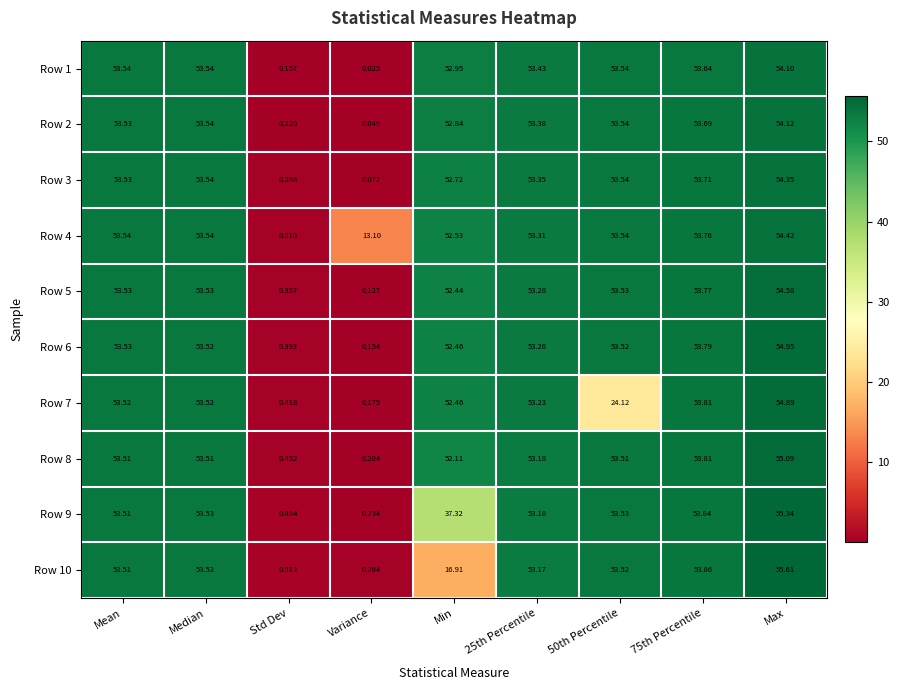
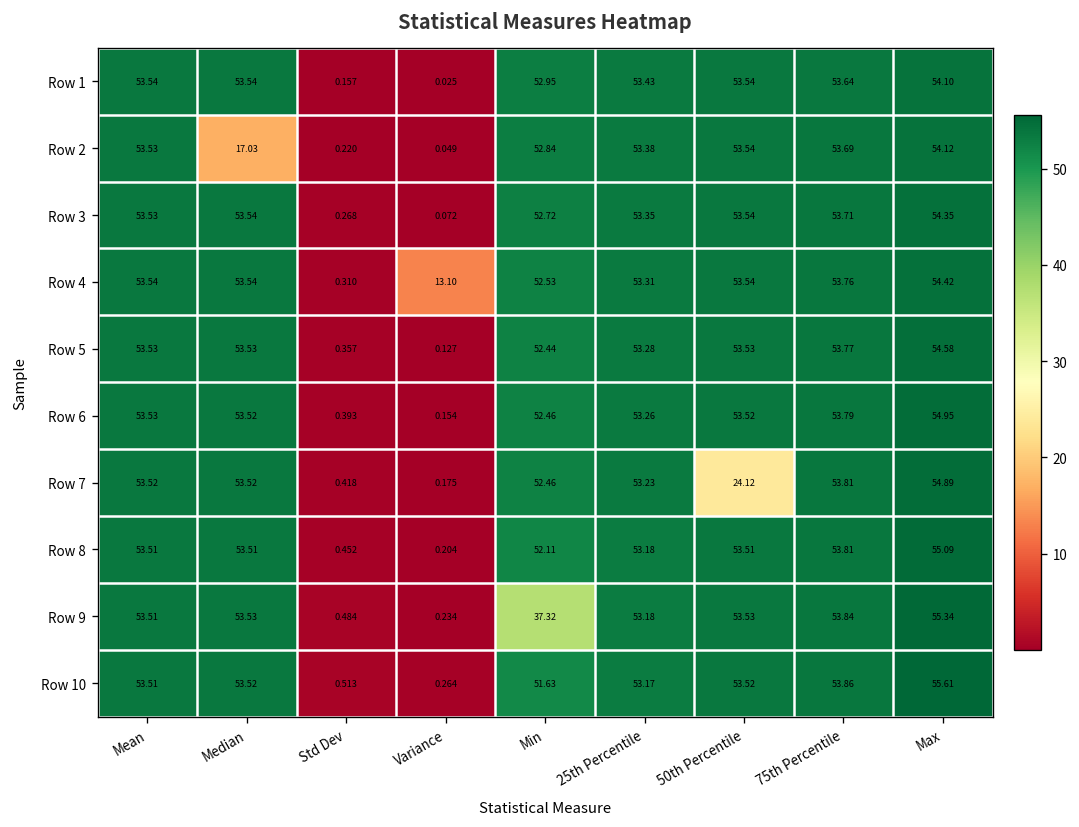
Row 2, Median: 53.54 -> 17.03
Row 10, Min: 16.91 -> 51.63
